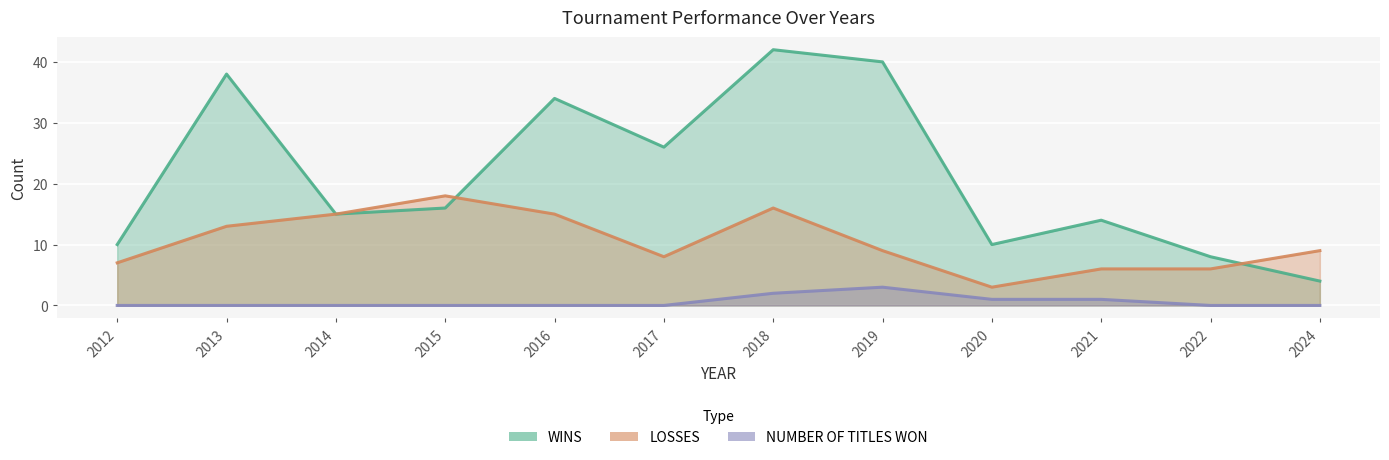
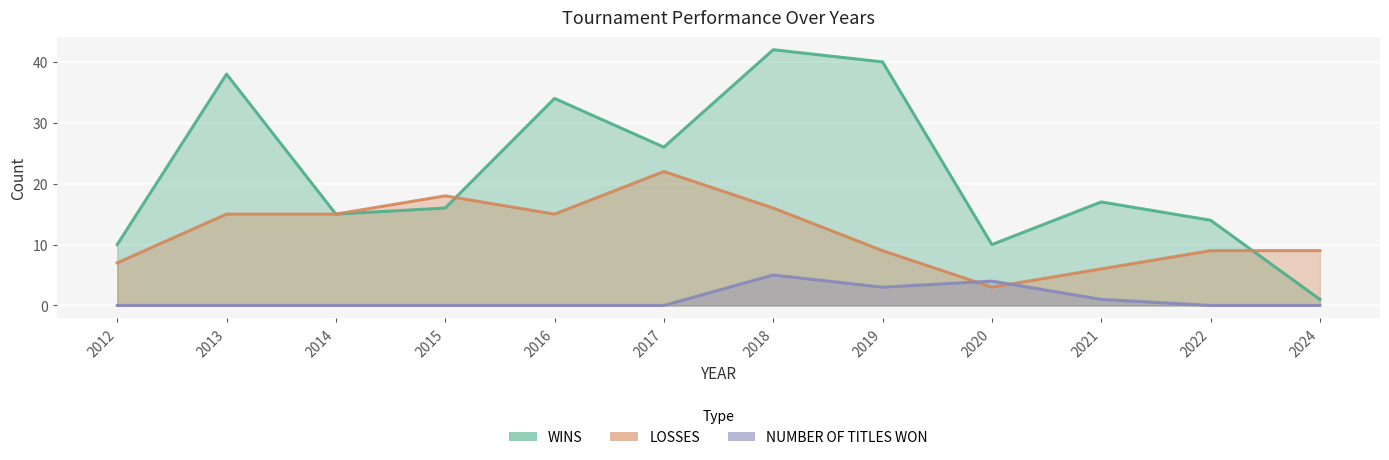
LOSSES, 2013: 13 -> 15
LOSSES, 2017: 8 -> 22
NUMBER OF TITLES WON, 2018: 2 -> 5
NUMBER OF TITLES WON, 2020: 1 -> 4
WINS, 2021: 14 -> 17
WINS, 2022: 8 -> 14
LOSSES, 2022: 6 -> 9
WINS, 2024: 4 -> 1
